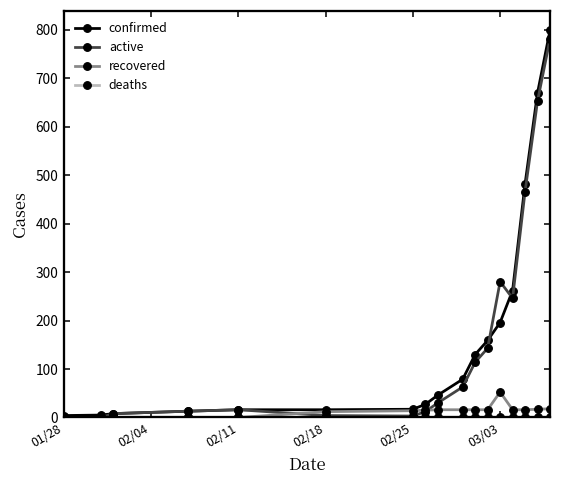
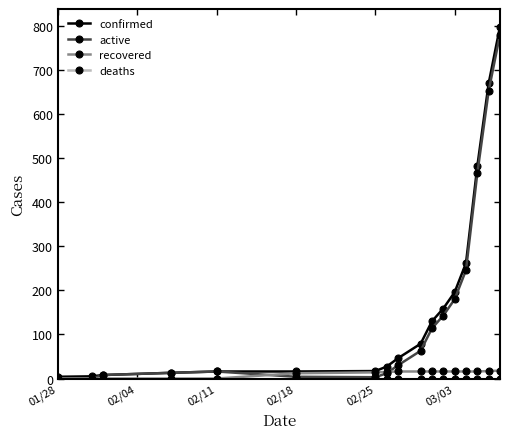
active, 03/03: 280 -> 180
recovered, 03/03: 50 -> 20
